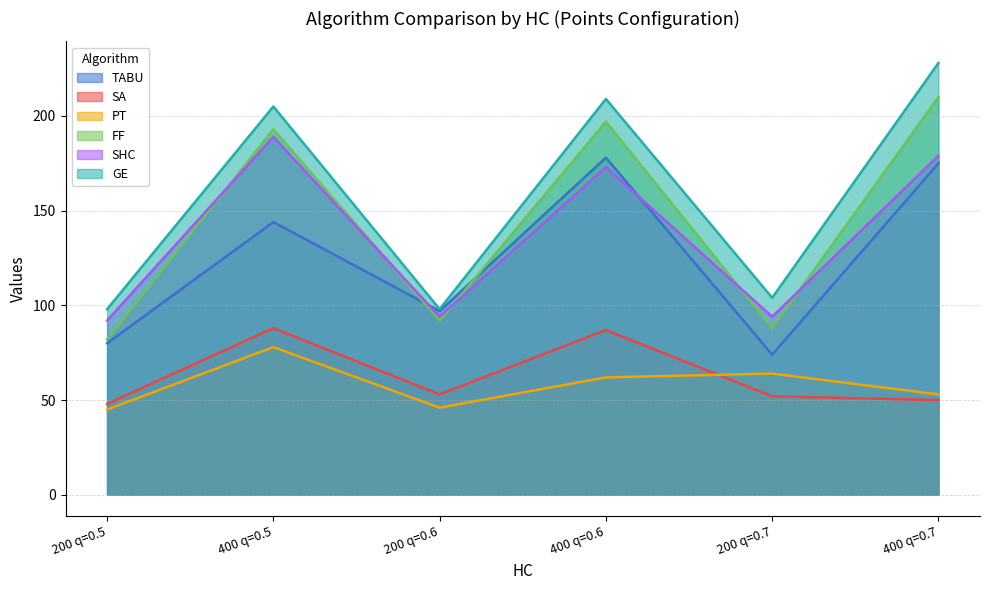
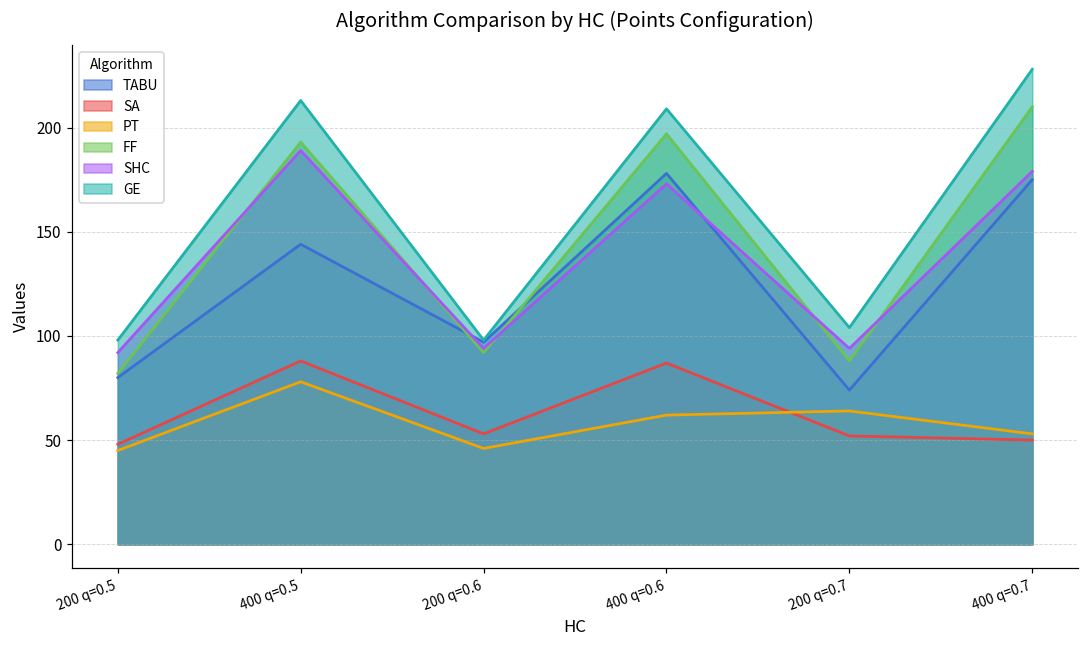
GE, 400 q=0.5: 205 -> 213
